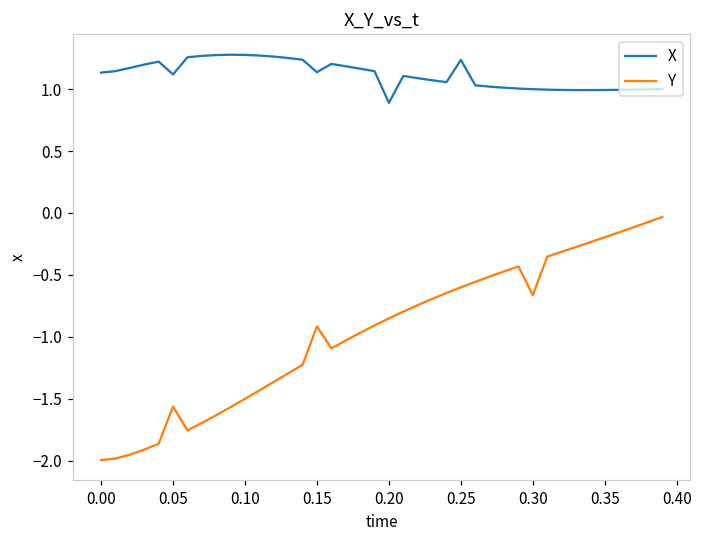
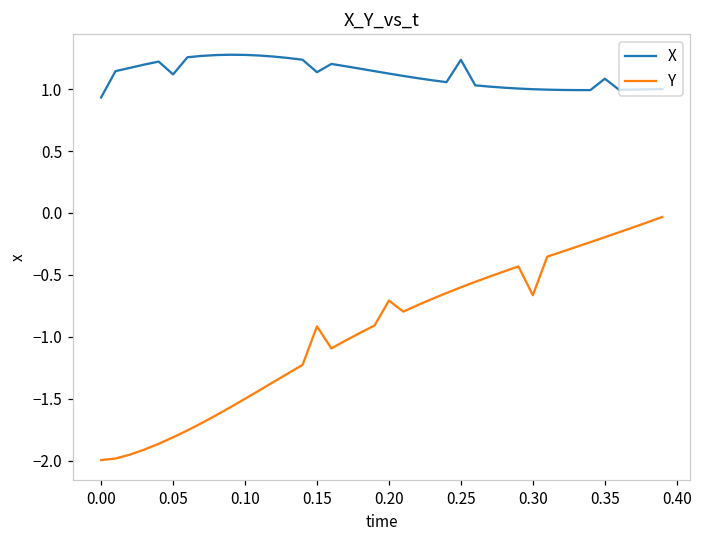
X, 0.00: 1.13 -> 0.93
Y, 0.05: -1.56 -> -1.81
X, 0.20: 0.89 -> 1.12
Y, 0.20: -0.85 -> -0.71
X, 0.35: 0.99 -> 1.08
